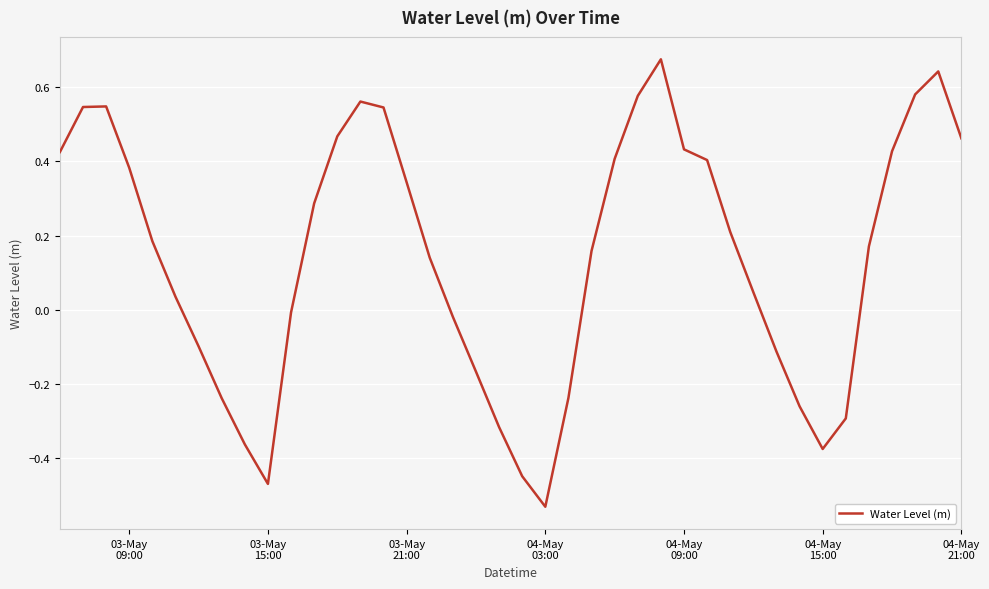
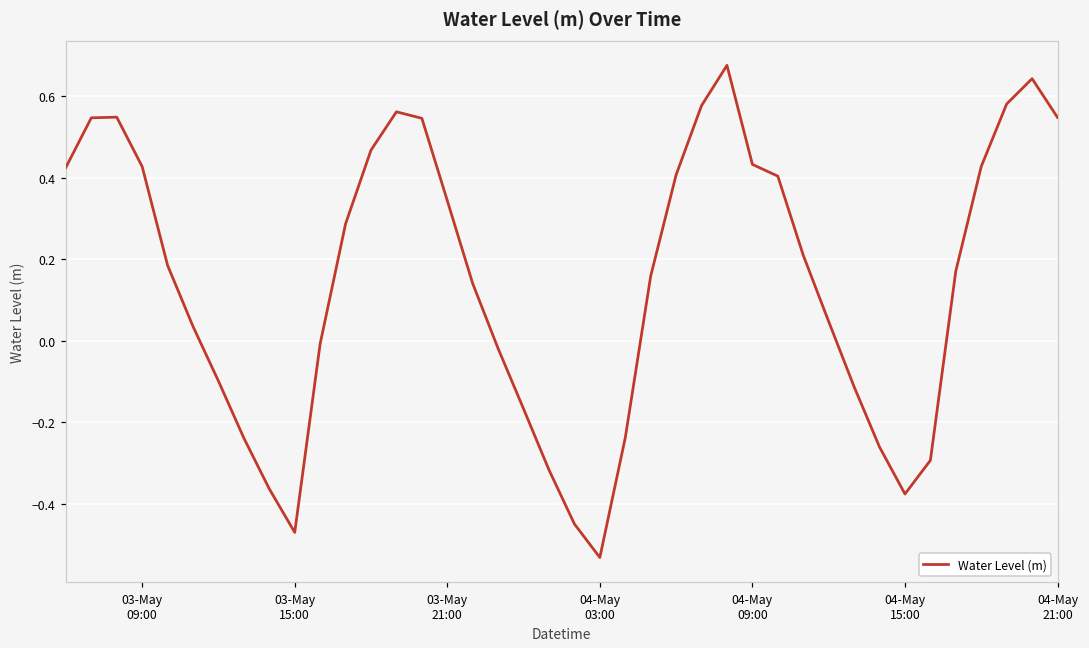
03-May 09:00: 0.38 -> 0.43
04-May 21:00: 0.46 -> 0.55
